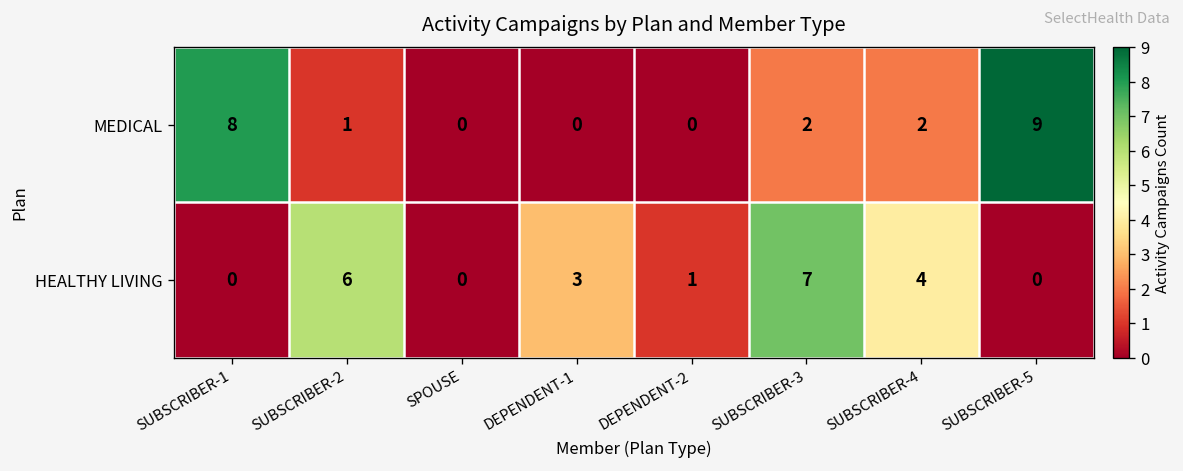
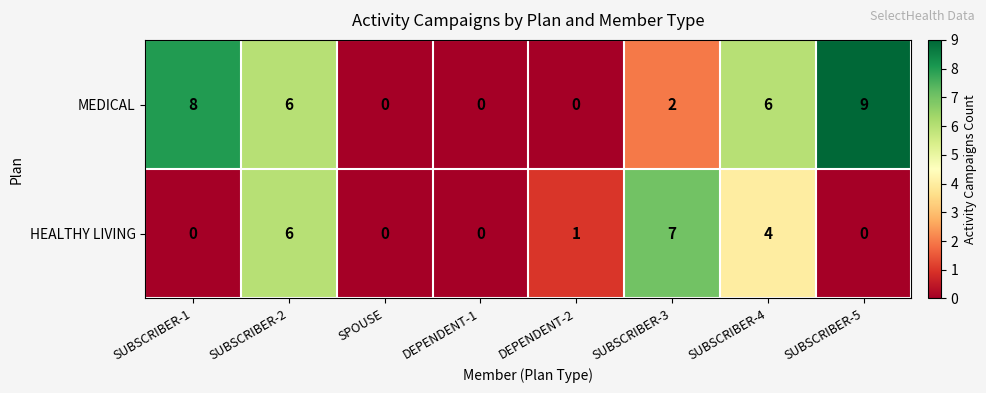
MEDICAL, SUBSCRIBER-2: 1 -> 6
MEDICAL, SUBSCRIBER-4: 2 -> 6
HEALTHY LIVING, DEPENDENT-1: 3 -> 0
